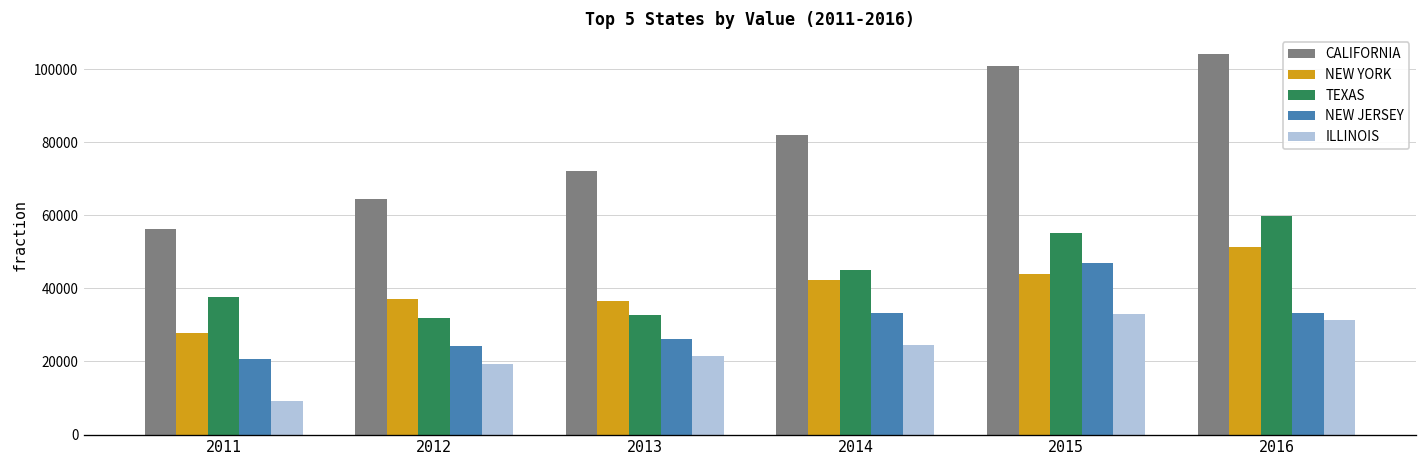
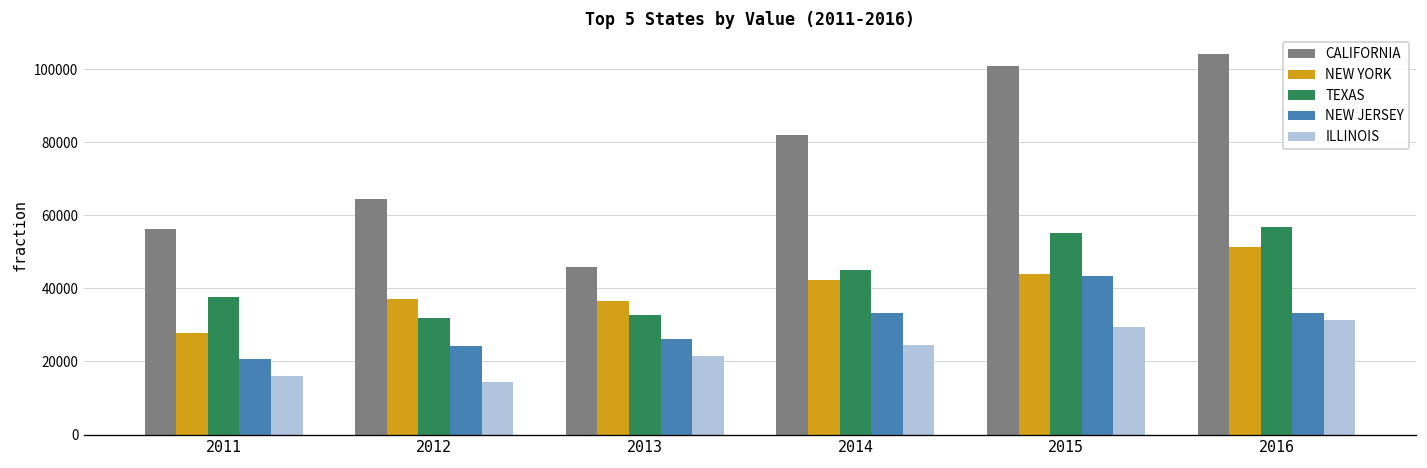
ILLINOIS, 2011: 9000 -> 16000
ILLINOIS, 2012: 19000 -> 14000
CALIFORNIA, 2013: 72000 -> 46000
NEW JERSEY, 2015: 47000 -> 43000
ILLINOIS, 2015: 33000 -> 30000
TEXAS, 2016: 60000 -> 57000
